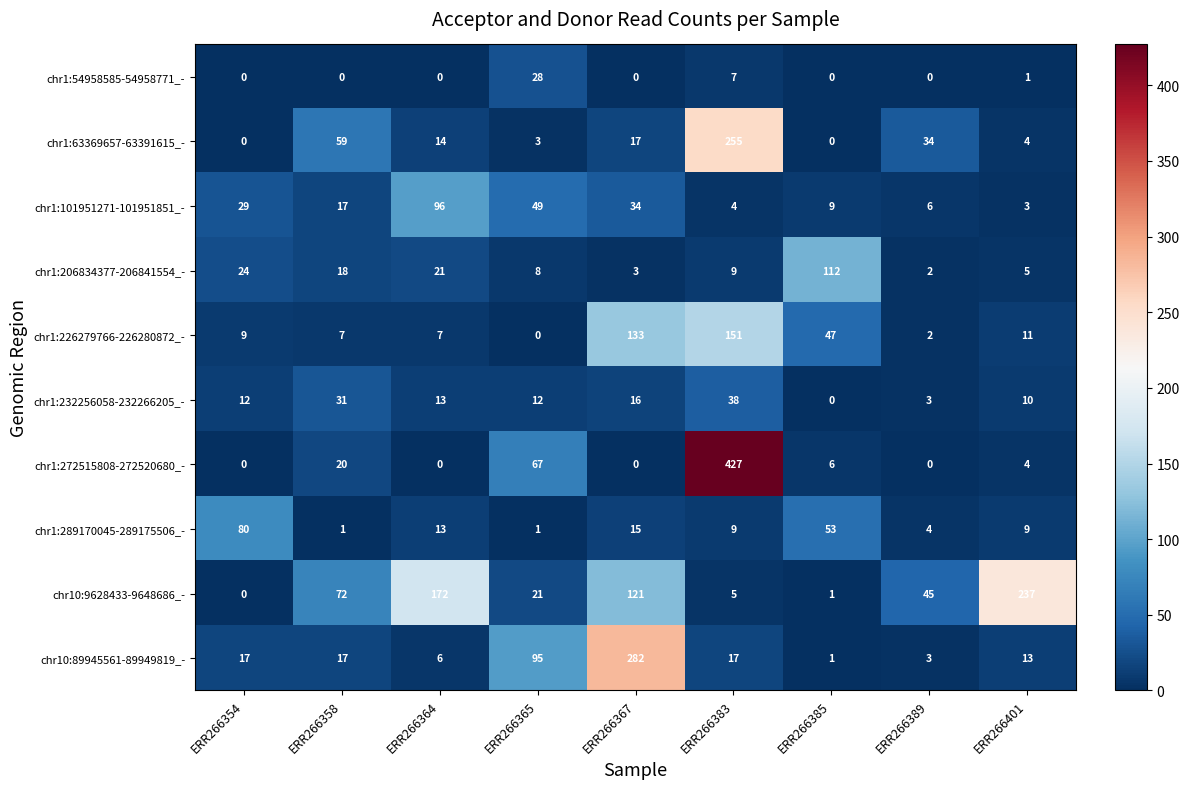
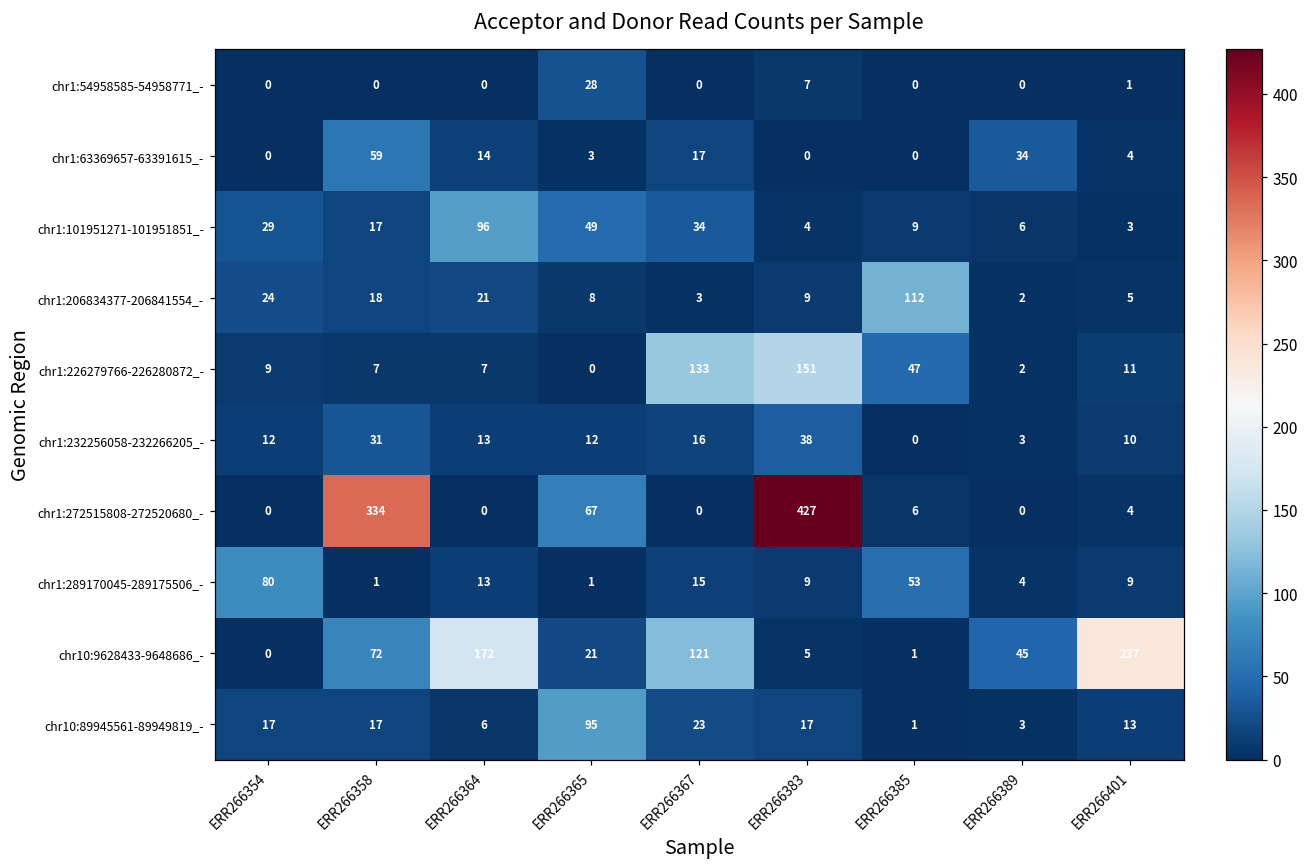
chr1:63369657-63391615_-, ERR266383: 255 -> 0
chr1:272515808-272520680_-, ERR266358: 20 -> 334
chr10:89945561-89949819_-, ERR266367: 282 -> 23
